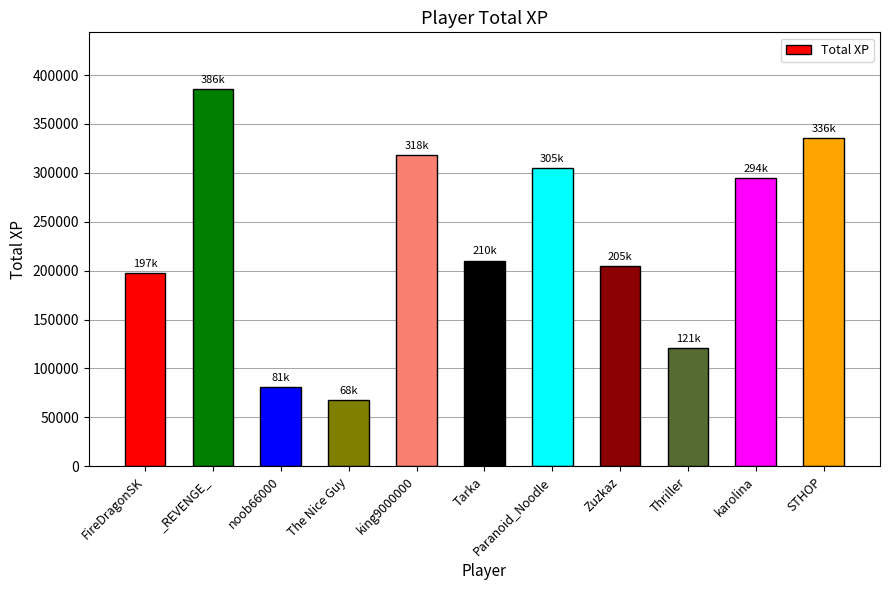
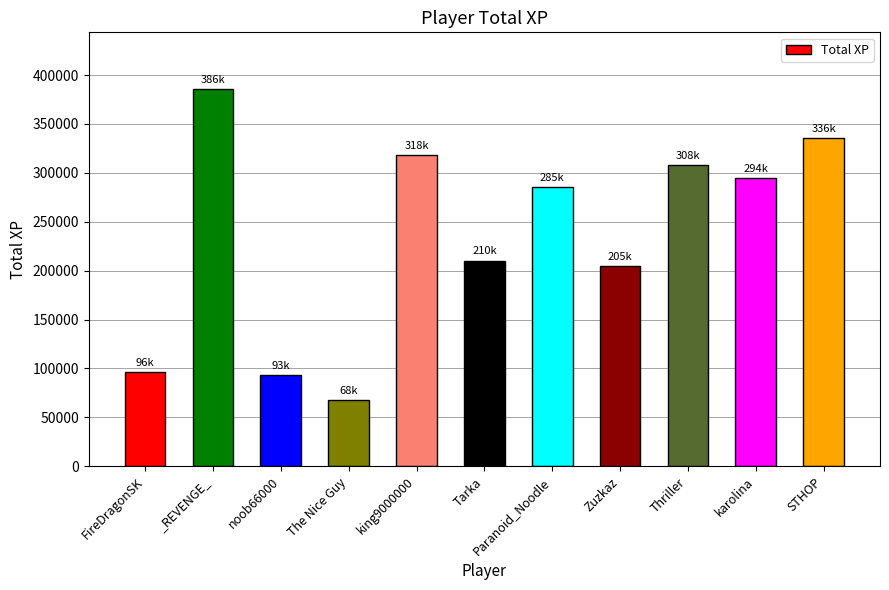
FireDragonSK: 197k -> 96k
noob66000: 81k -> 93k
Paranoid_Noodle: 305k -> 285k
Thriller: 121k -> 308k
